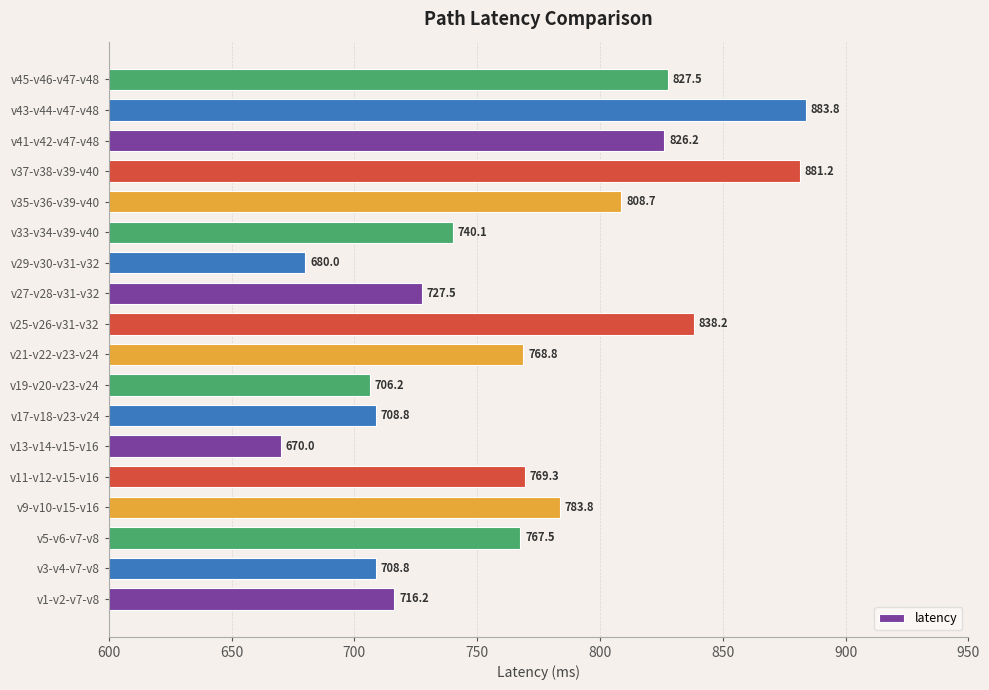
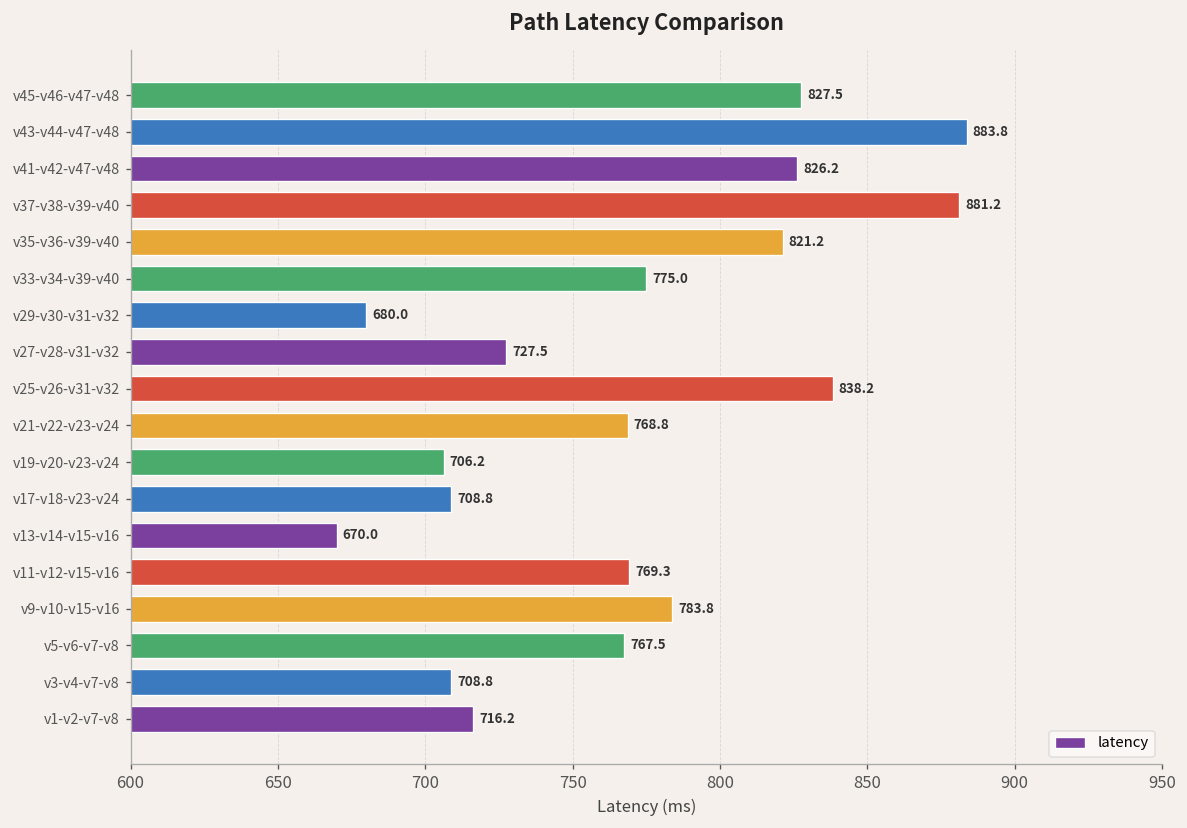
v35-v36-v39-v40: 808.7 -> 821.2
v33-v34-v39-v40: 740.1 -> 775.0
